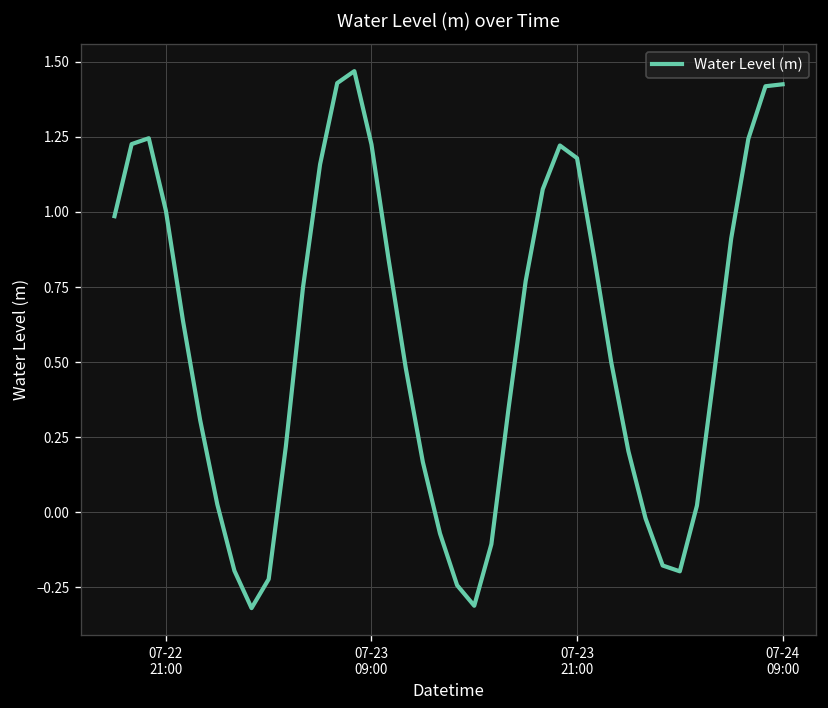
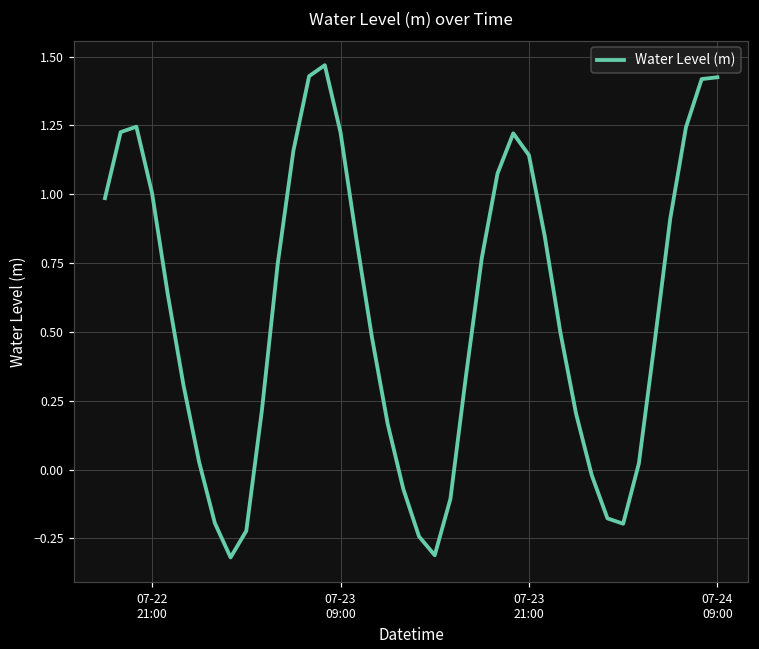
07-23 21:00: 1.18 -> 1.14
